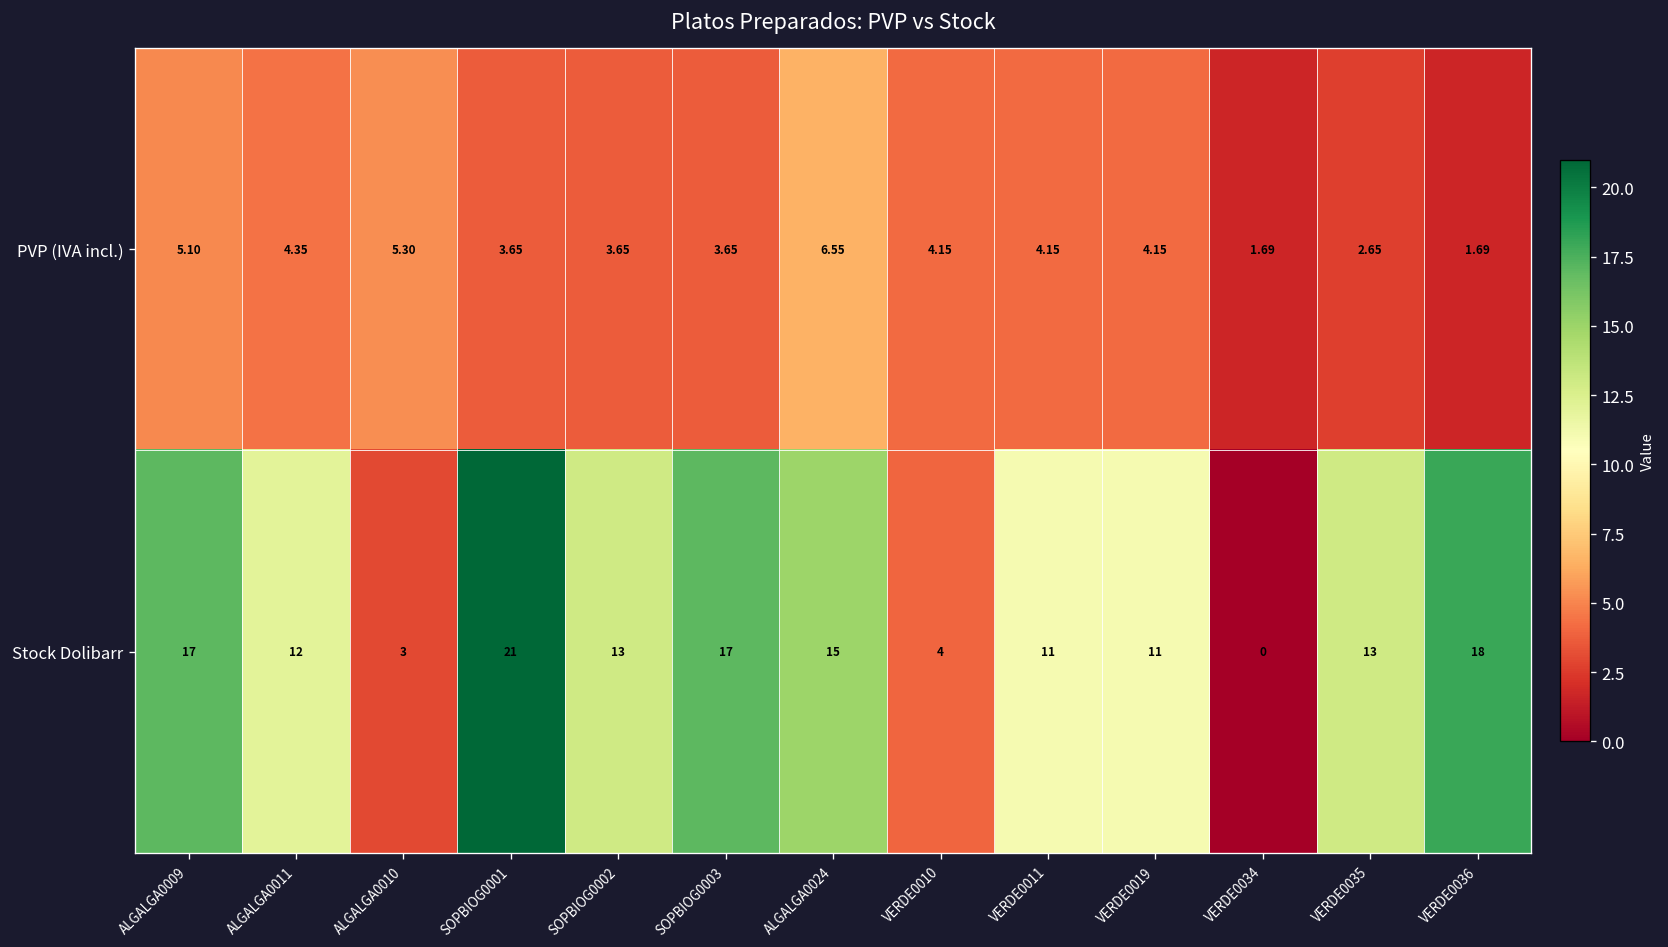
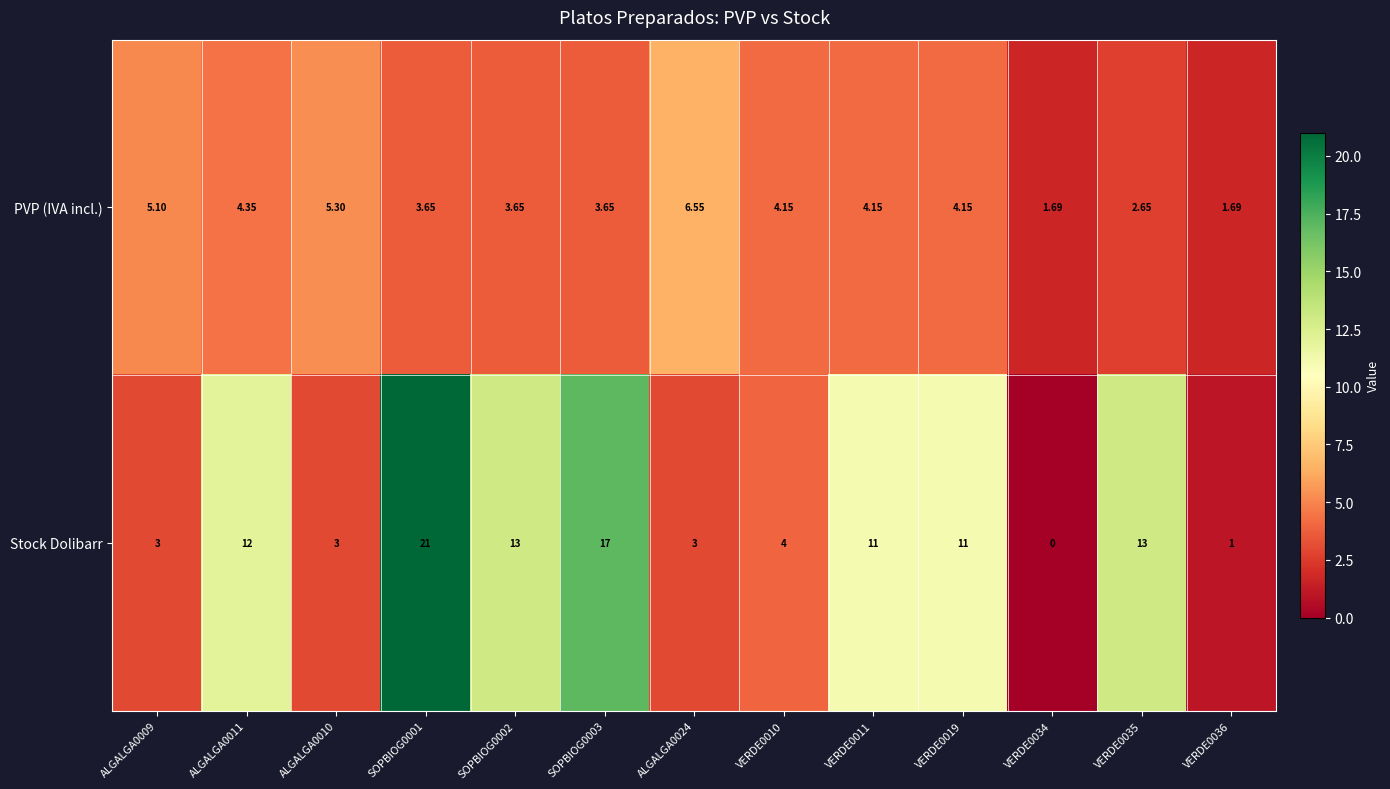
Stock Dolibarr, ALGALGA0009: 17 -> 3
Stock Dolibarr, ALGALGA0024: 15 -> 3
Stock Dolibarr, VERDE0036: 18 -> 1
